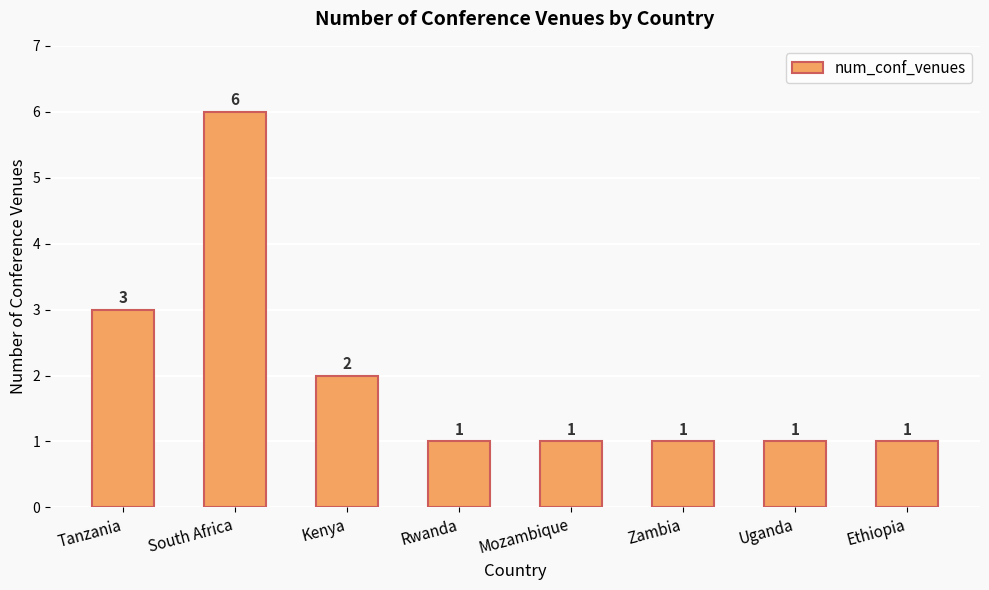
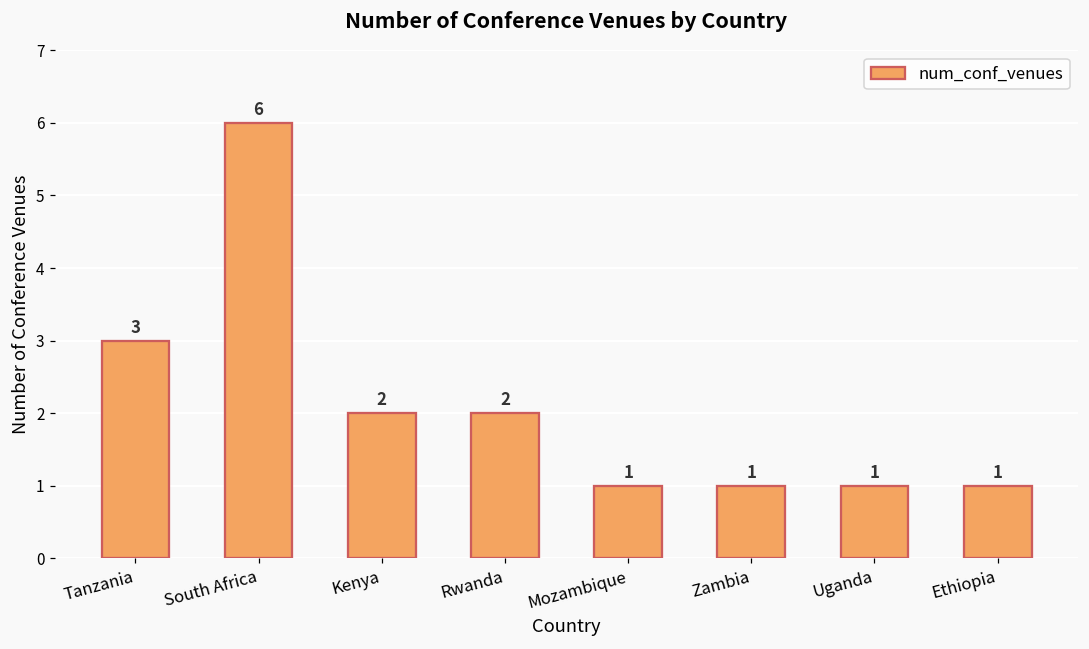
Rwanda: 1 -> 2
